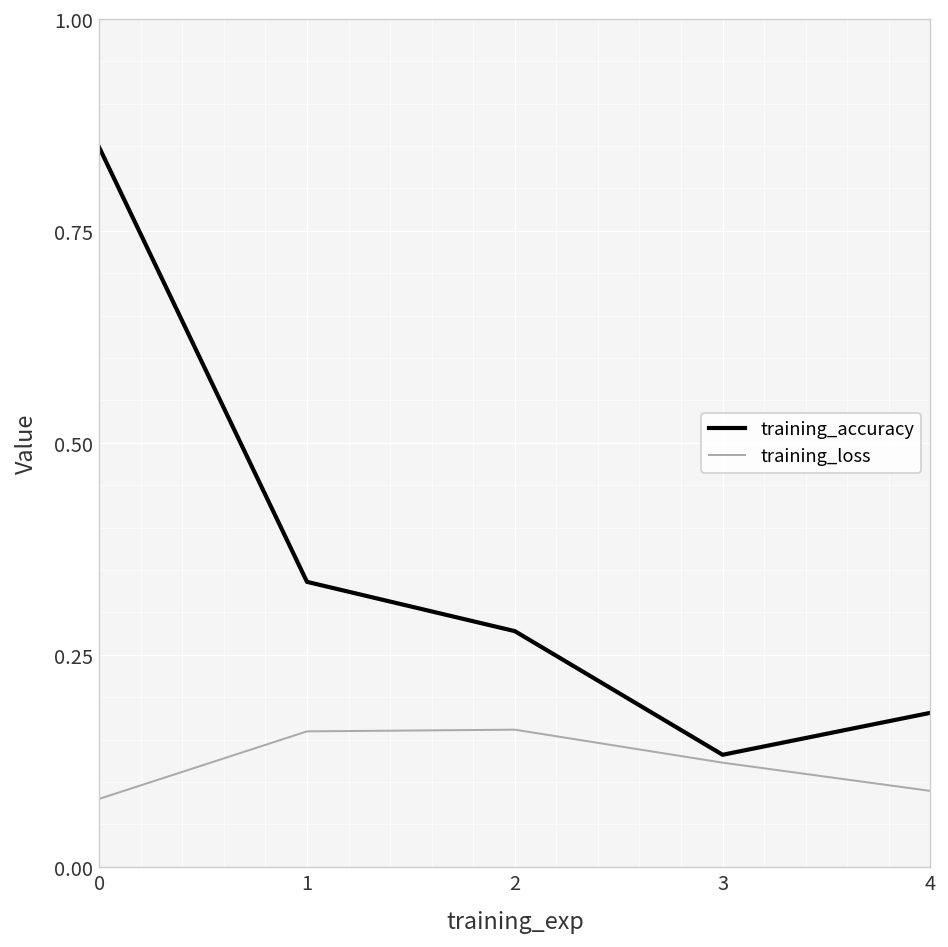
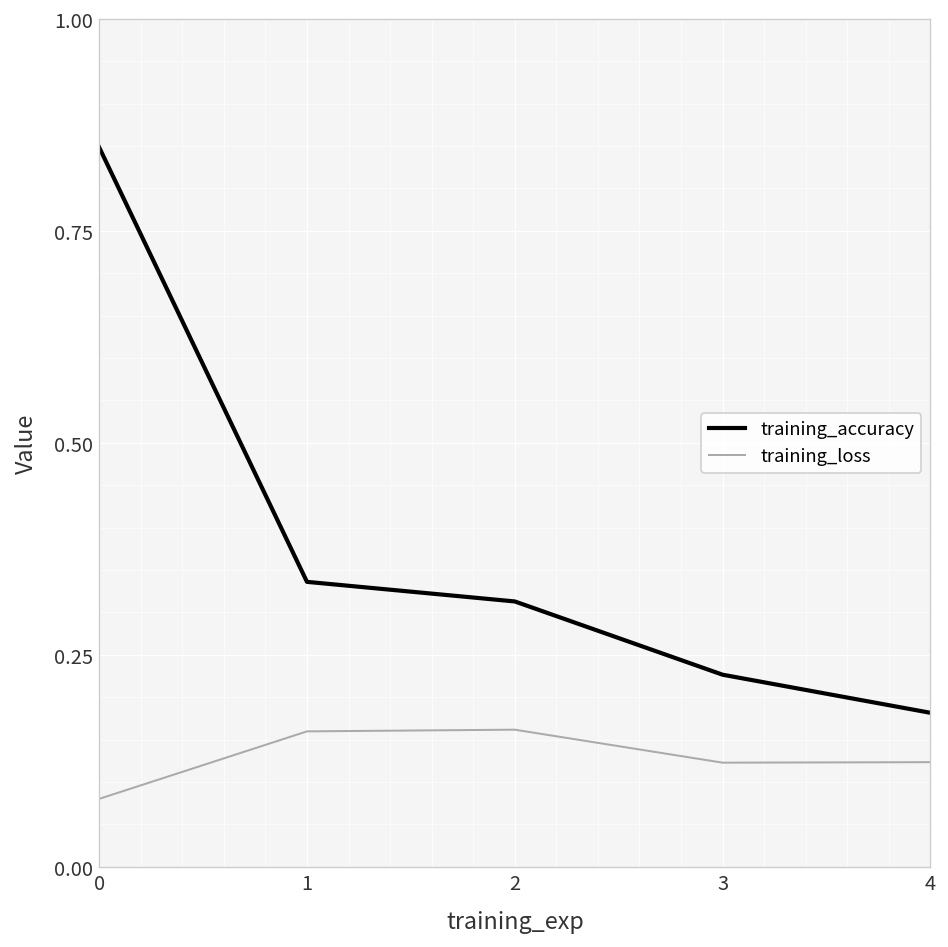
training_accuracy, 2: 0.28 -> 0.31
training_accuracy, 3: 0.13 -> 0.23
training_loss, 4: 0.09 -> 0.12
